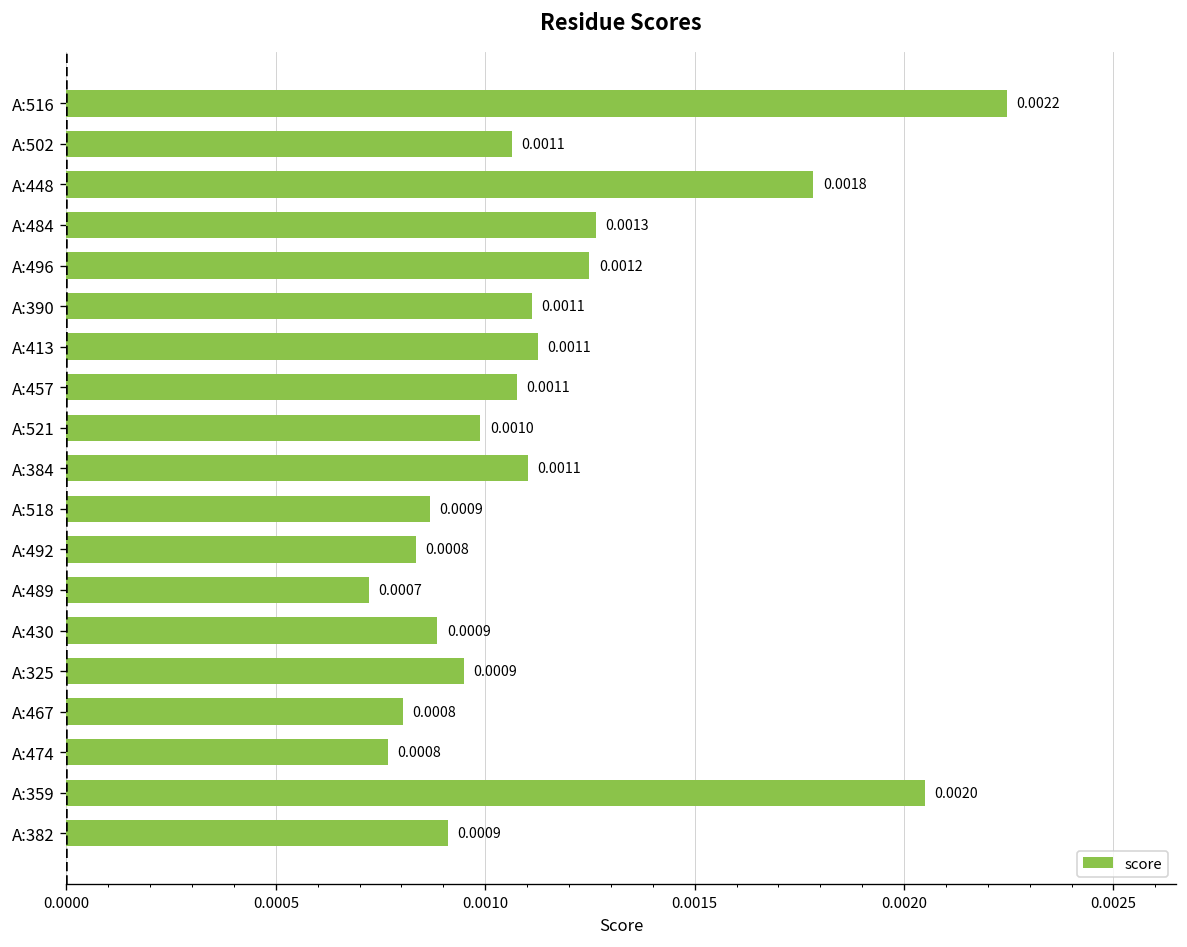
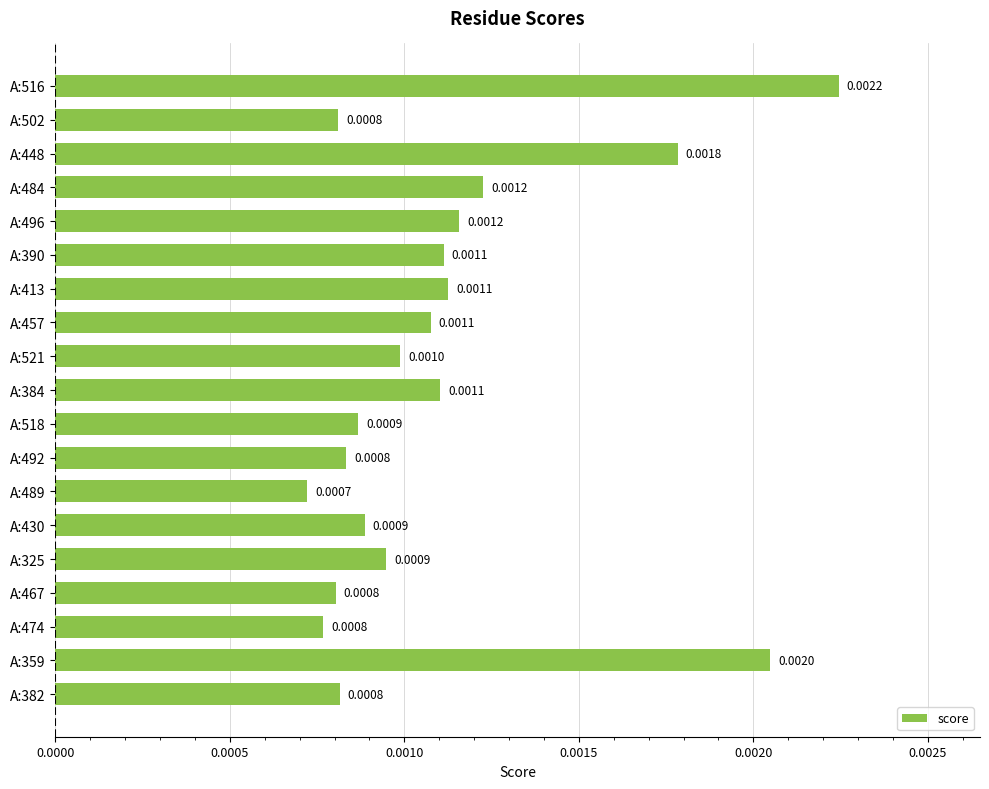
A:502: 0.0011 -> 0.0008
A:484: 0.0013 -> 0.0012
A:496: 0.00125 -> 0.00116
A:382: 0.0009 -> 0.0008
